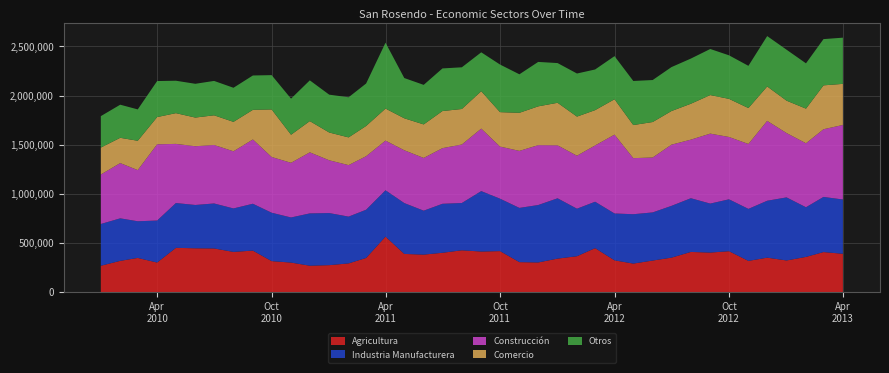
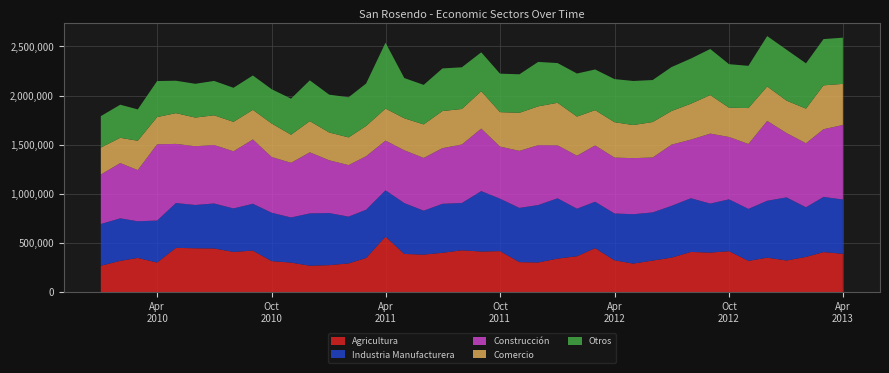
Comercio, Oct 2010: 500,000 -> 300,000
Otros, Oct 2011: 500,000 -> 400,000
Construcción, Apr 2012: 800,000 -> 600,000
Comercio, Oct 2012: 400,000 -> 300,000
